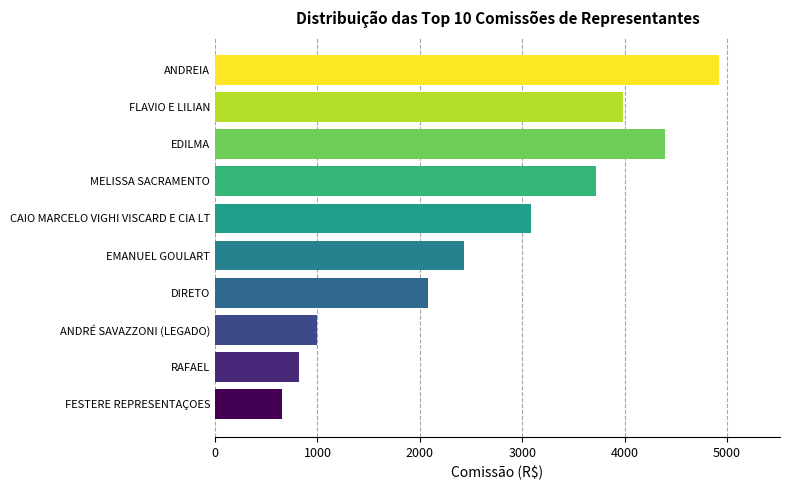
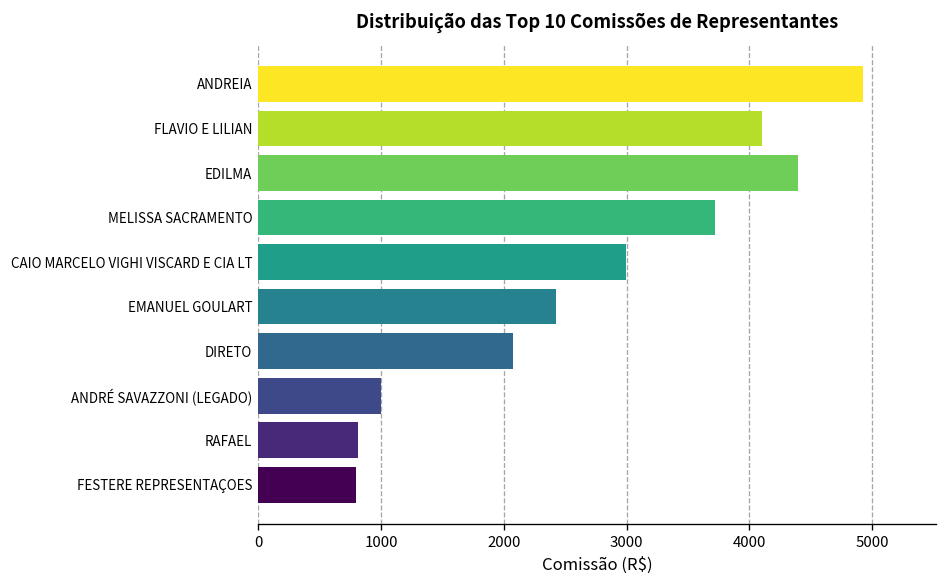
FLAVIO E LILIAN: 3980 -> 4100
CAIO MARCELO VIGHI VISCARD E CIA LT: 3080 -> 2990
FESTERE REPRESENTAÇOES: 650 -> 800
